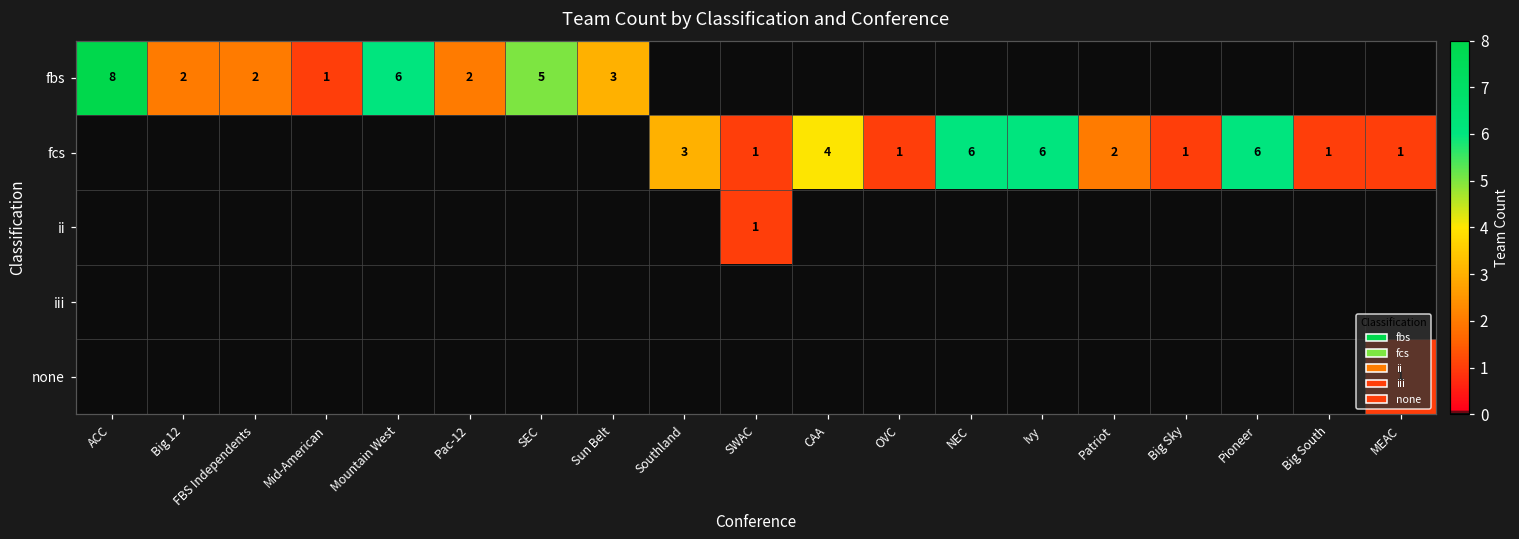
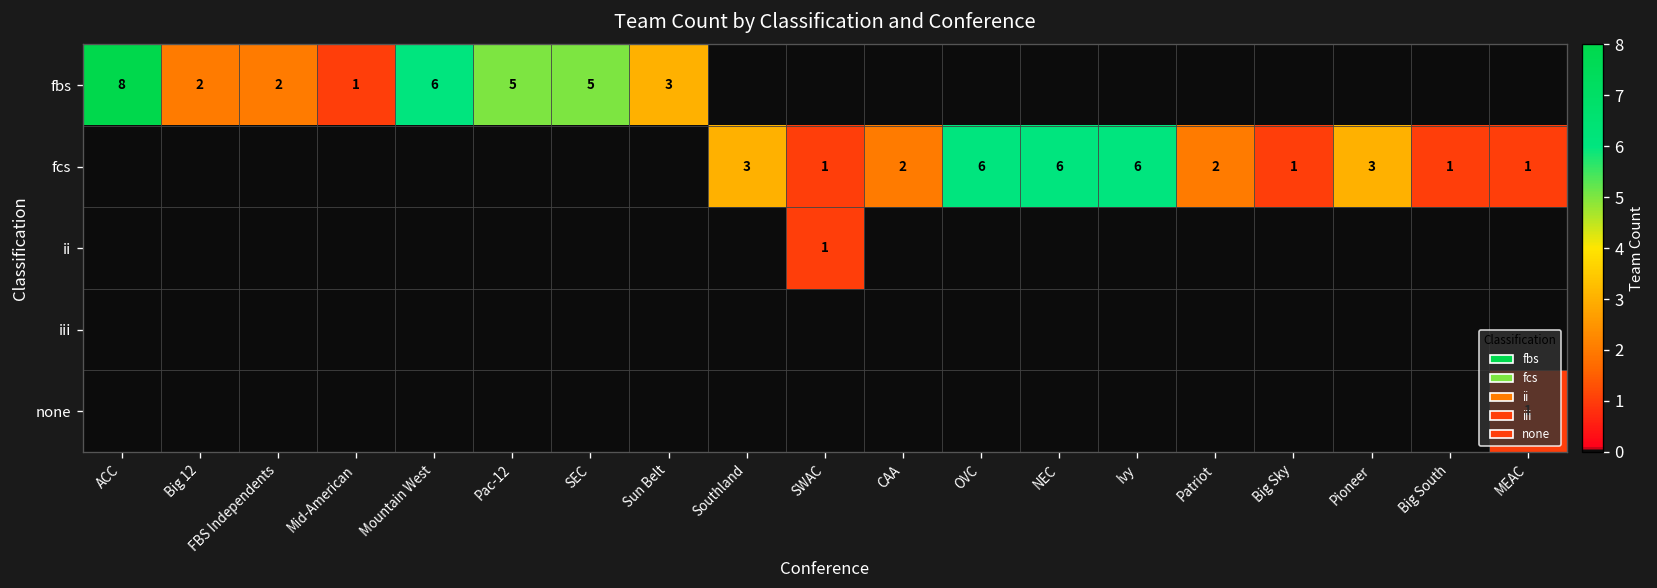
fbs, Pac-12: 2 -> 5
fcs, CAA: 4 -> 2
fcs, OVC: 1 -> 6
fcs, Pioneer: 6 -> 3
